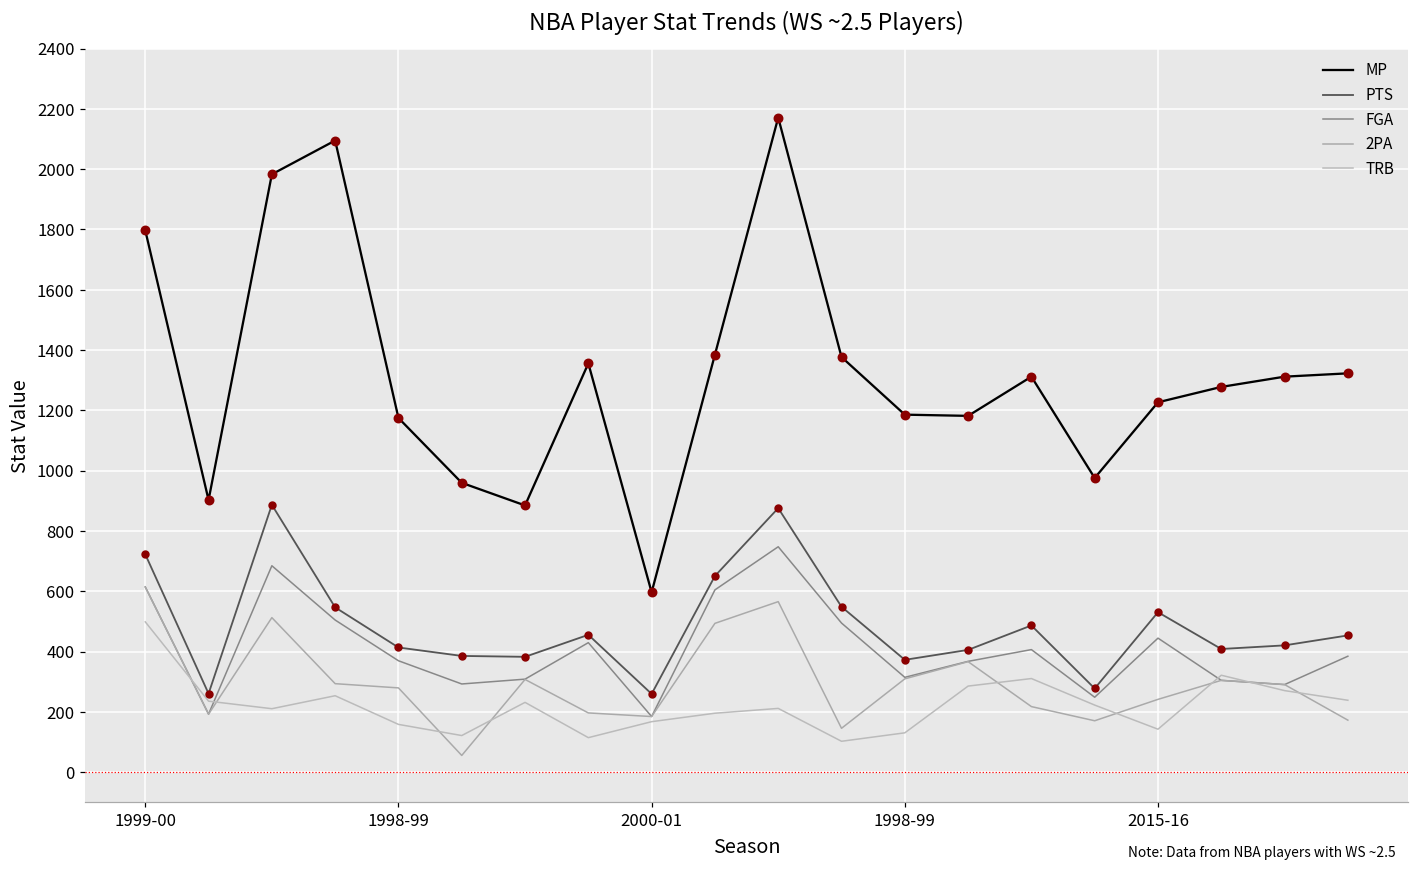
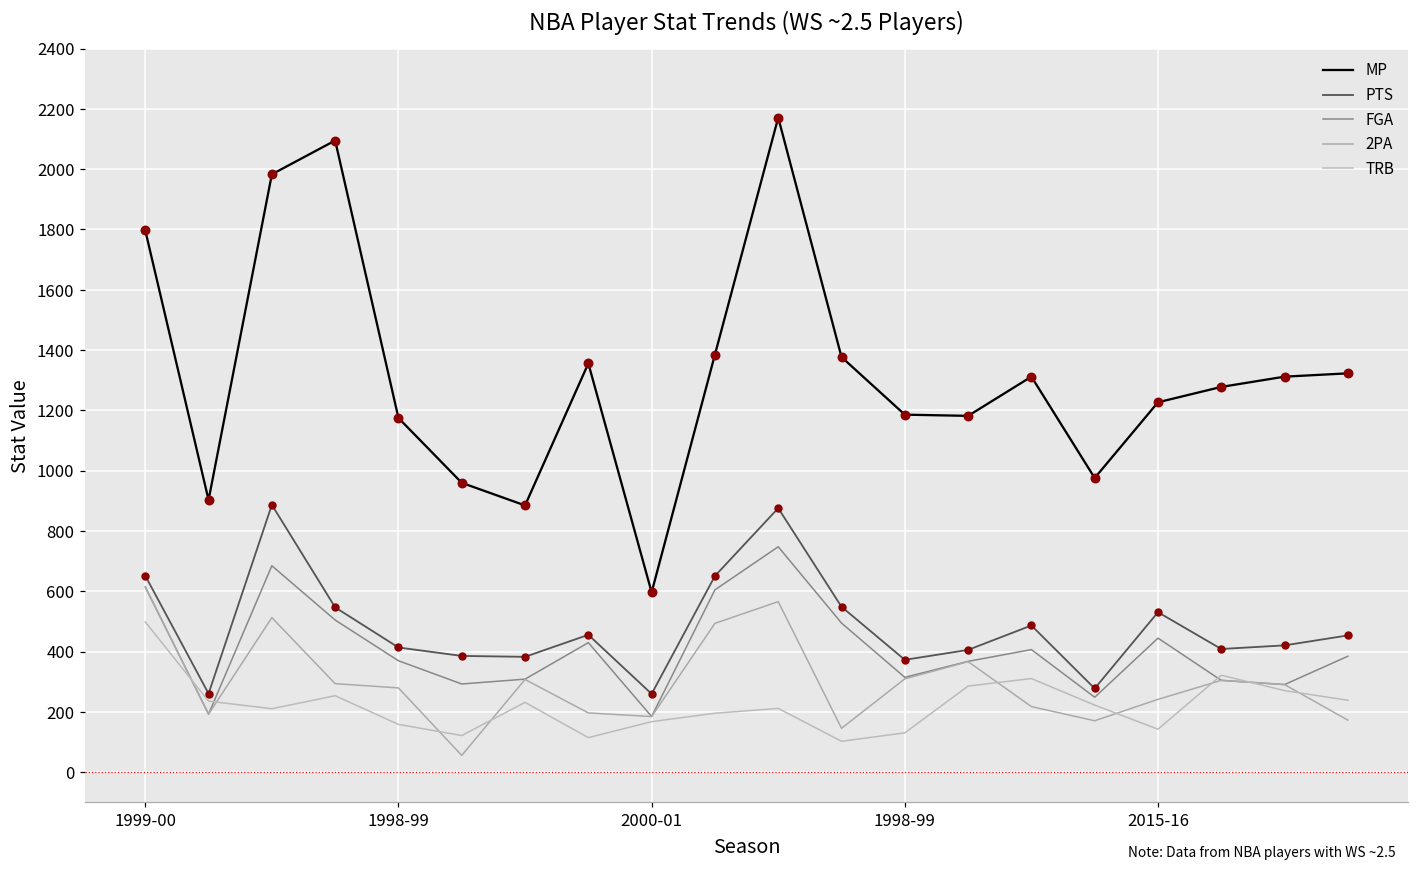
PTS, 1999-00: 720 -> 650
